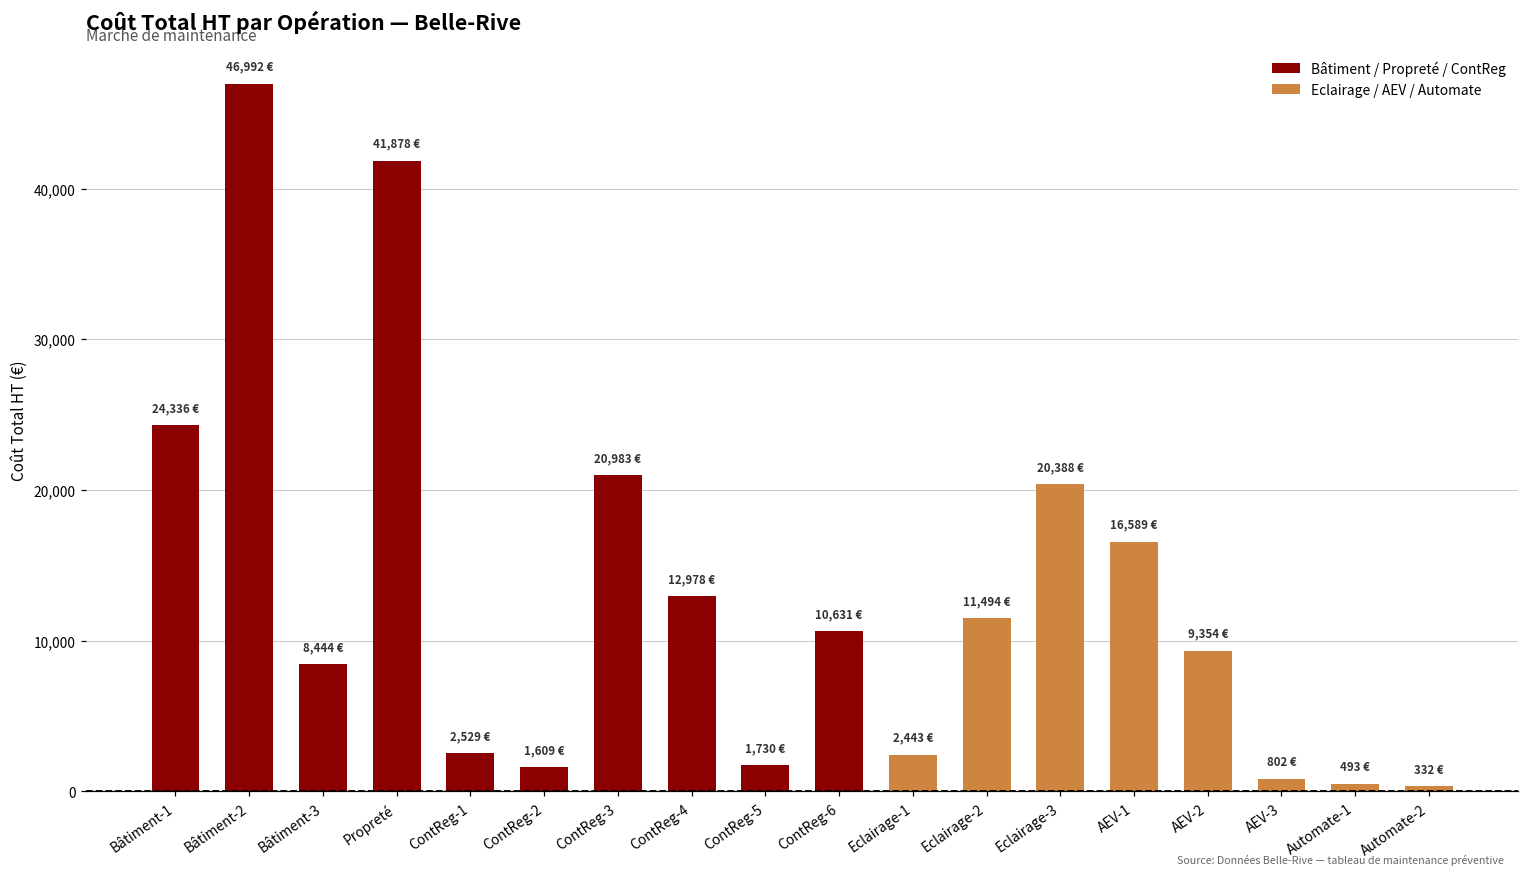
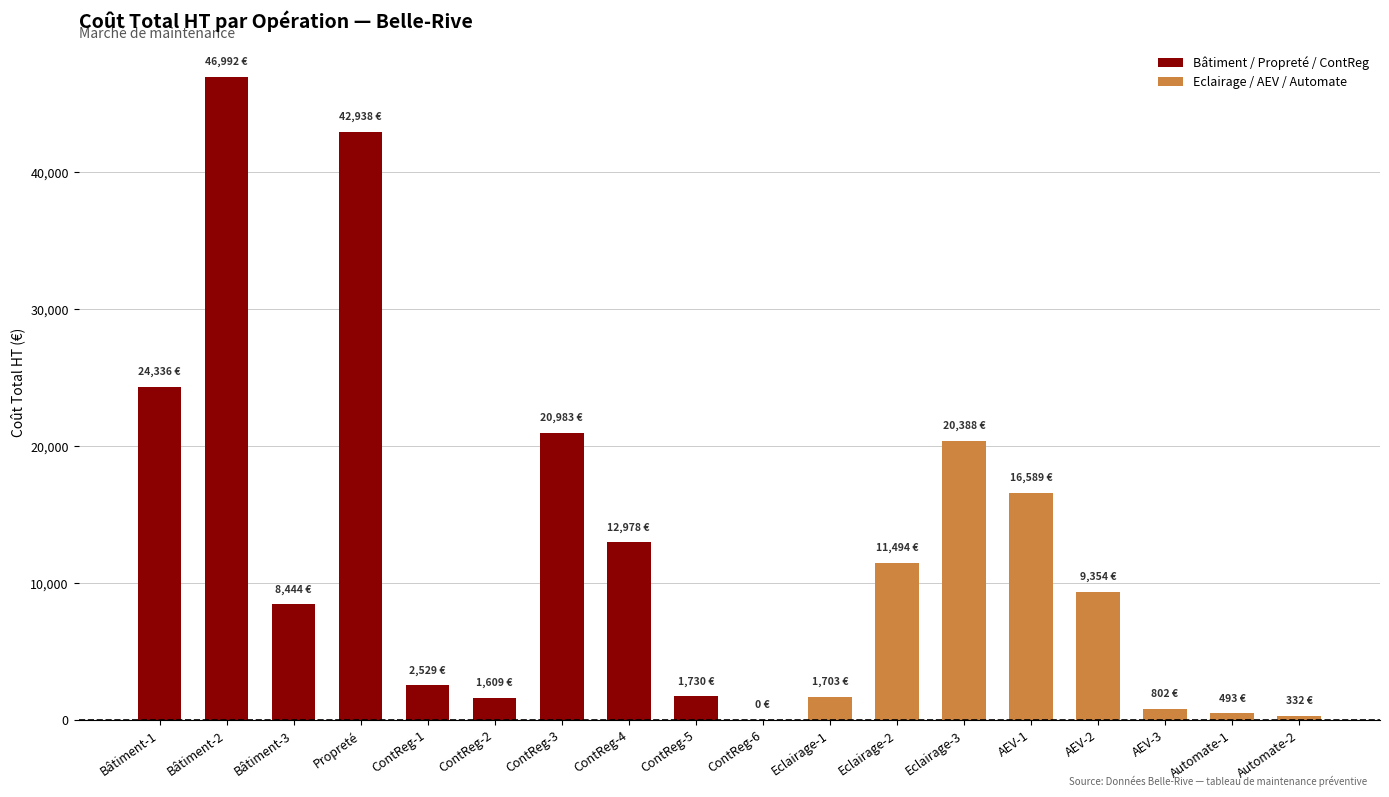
Propreté: 41,878 -> 42,938
ContReg-6: 10,631 -> 0
Eclairage-1: 2,443 -> 1,703
